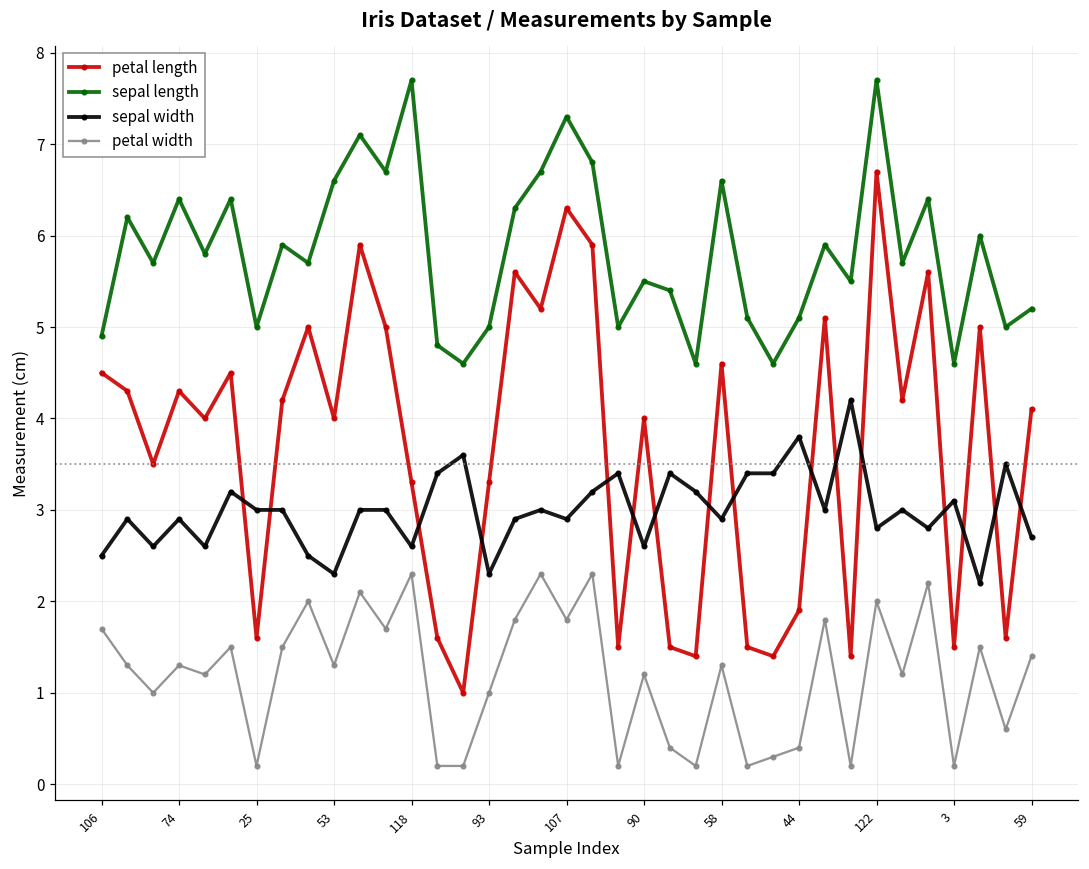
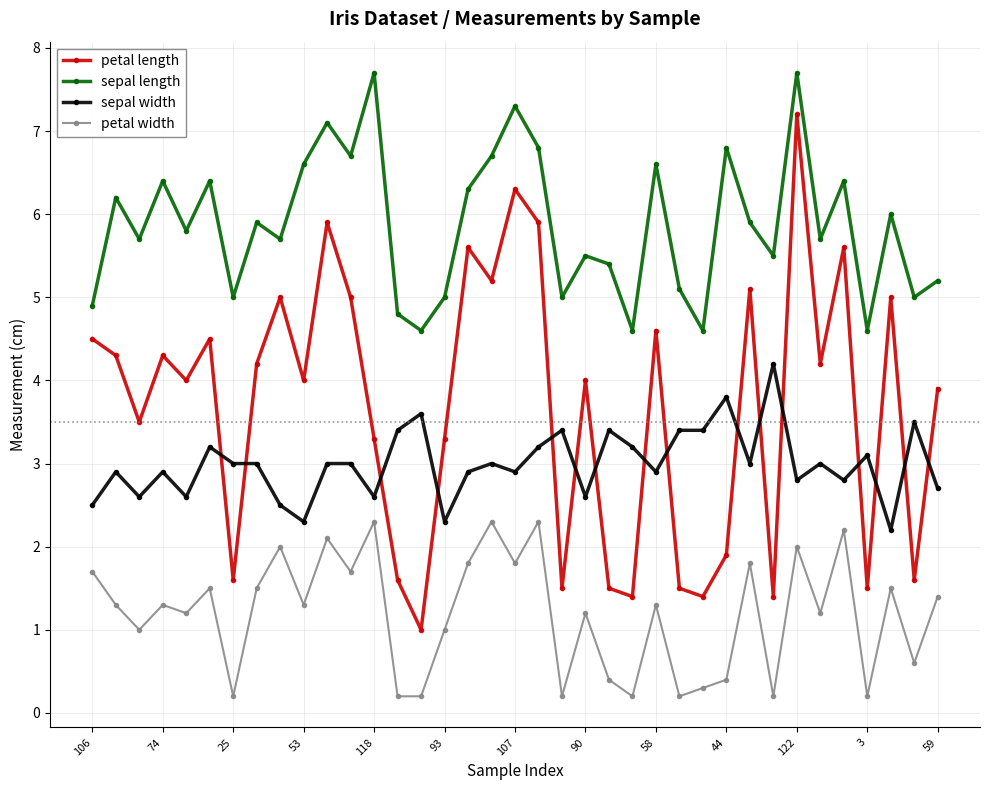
sepal length, 44: 5.1 -> 6.8
petal length, 122: 6.7 -> 7.2
petal length, 59: 4.1 -> 3.9
